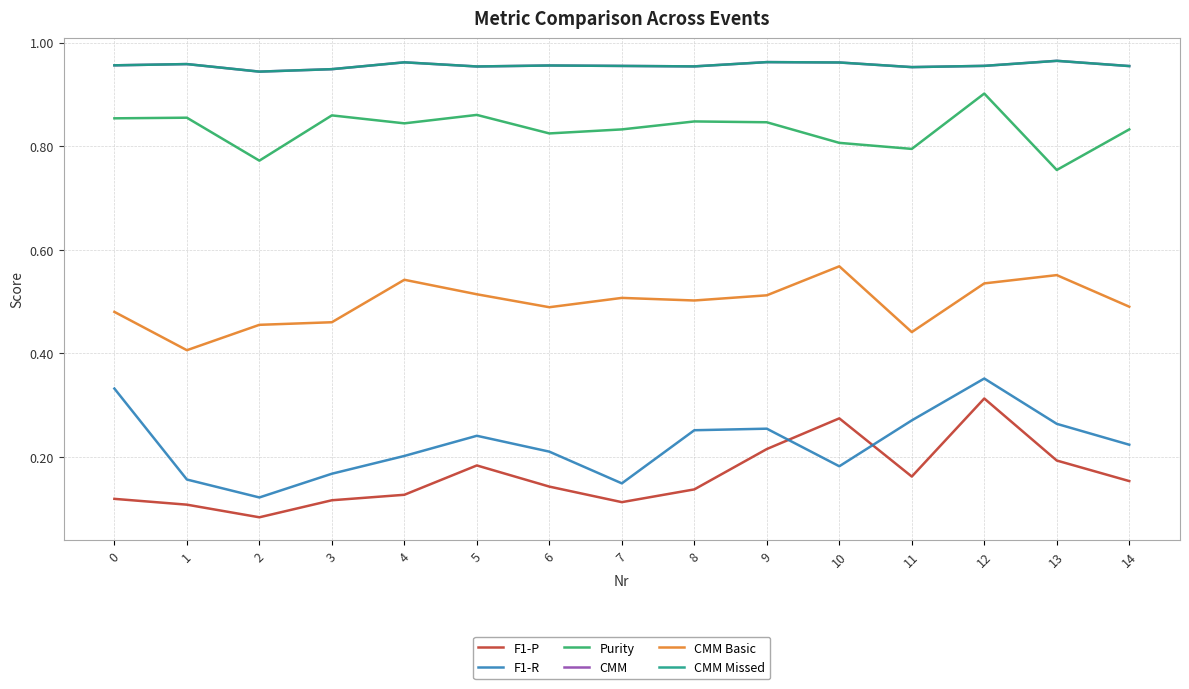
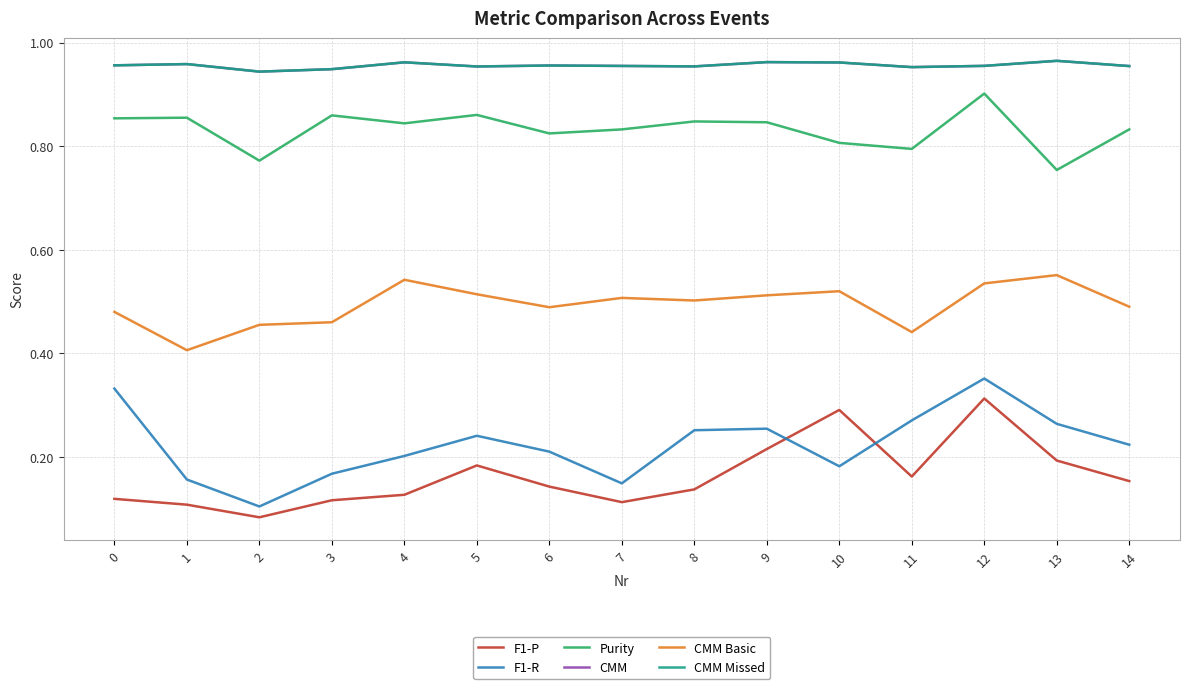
F1-R, 2: 0.12 -> 0.10
F1-P, 10: 0.27 -> 0.29
CMM Basic, 10: 0.57 -> 0.52
